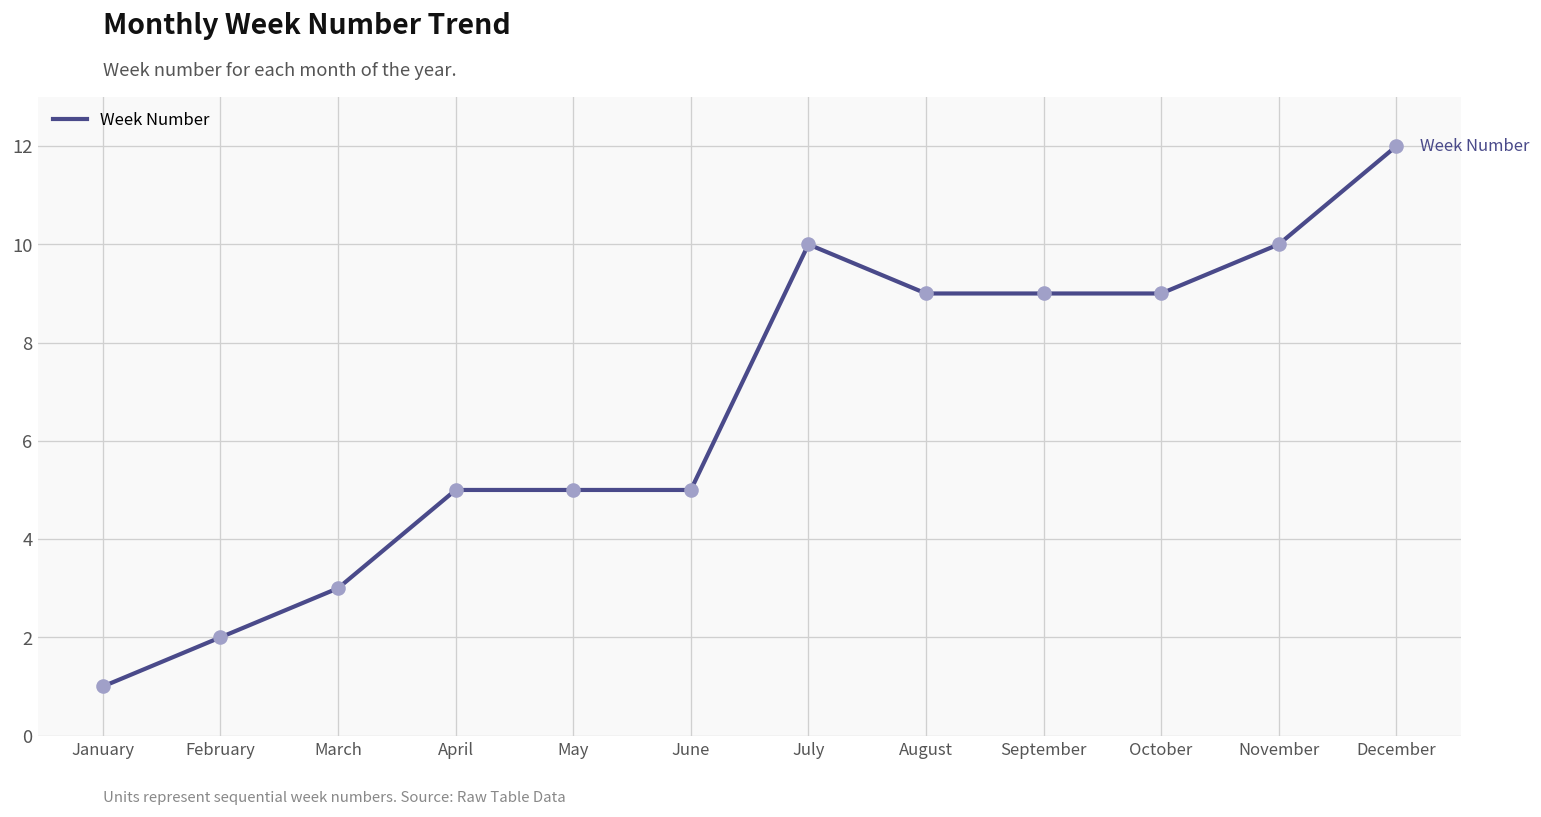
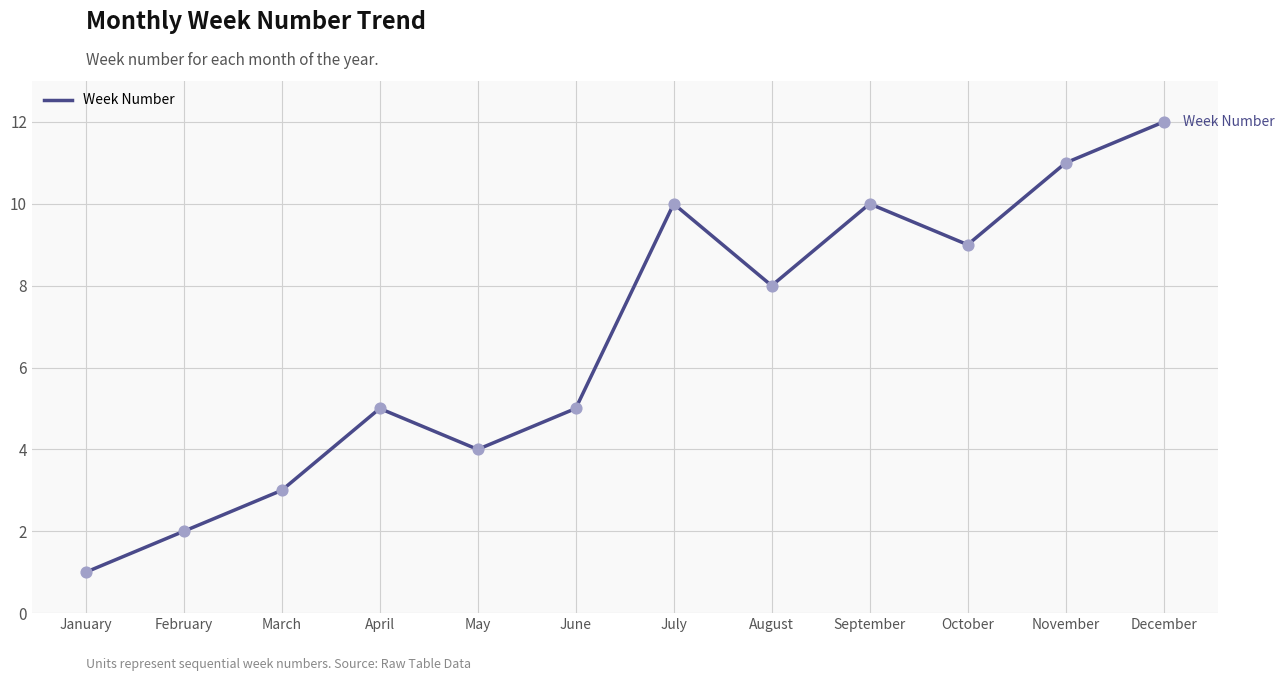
May: 5 -> 4
August: 9 -> 8
September: 9 -> 10
November: 10 -> 11
